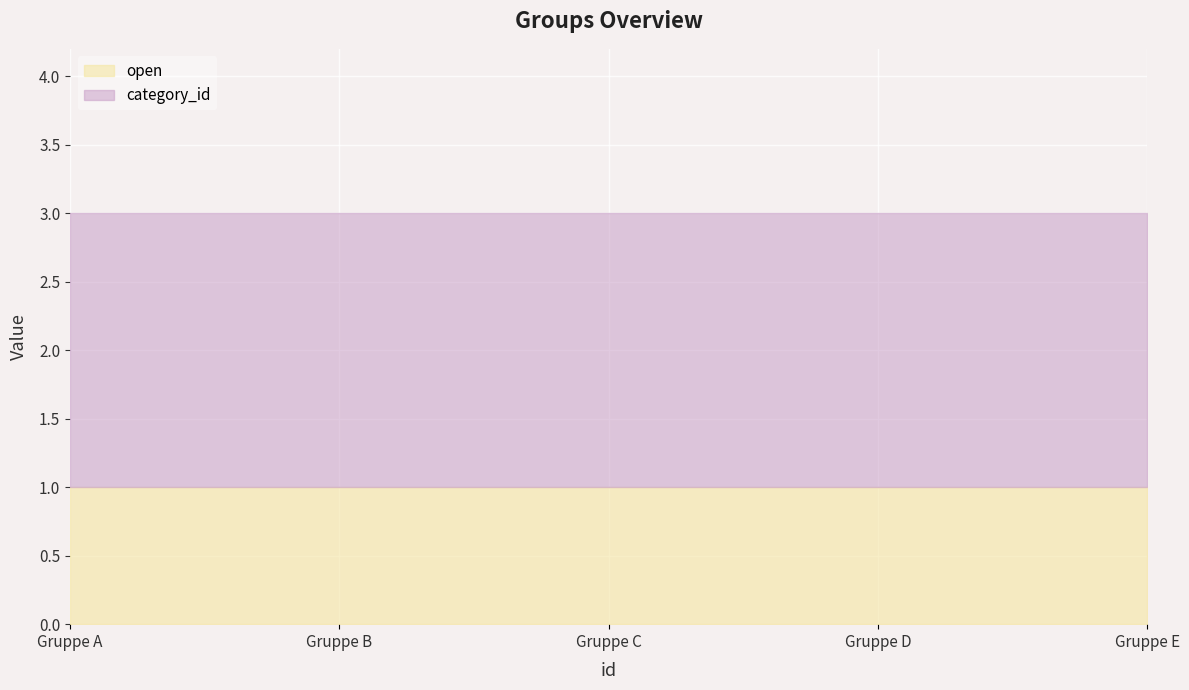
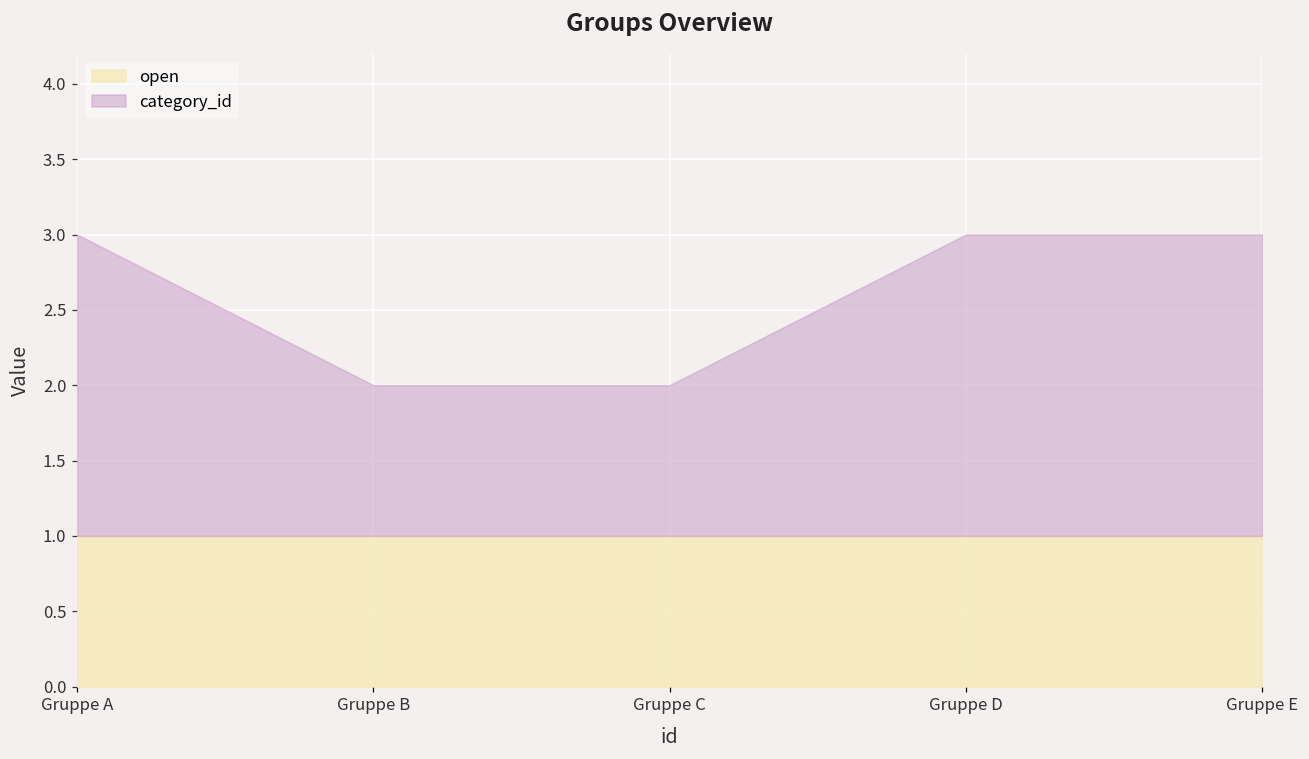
category_id, Gruppe B: 2 -> 1
category_id, Gruppe C: 2 -> 1
